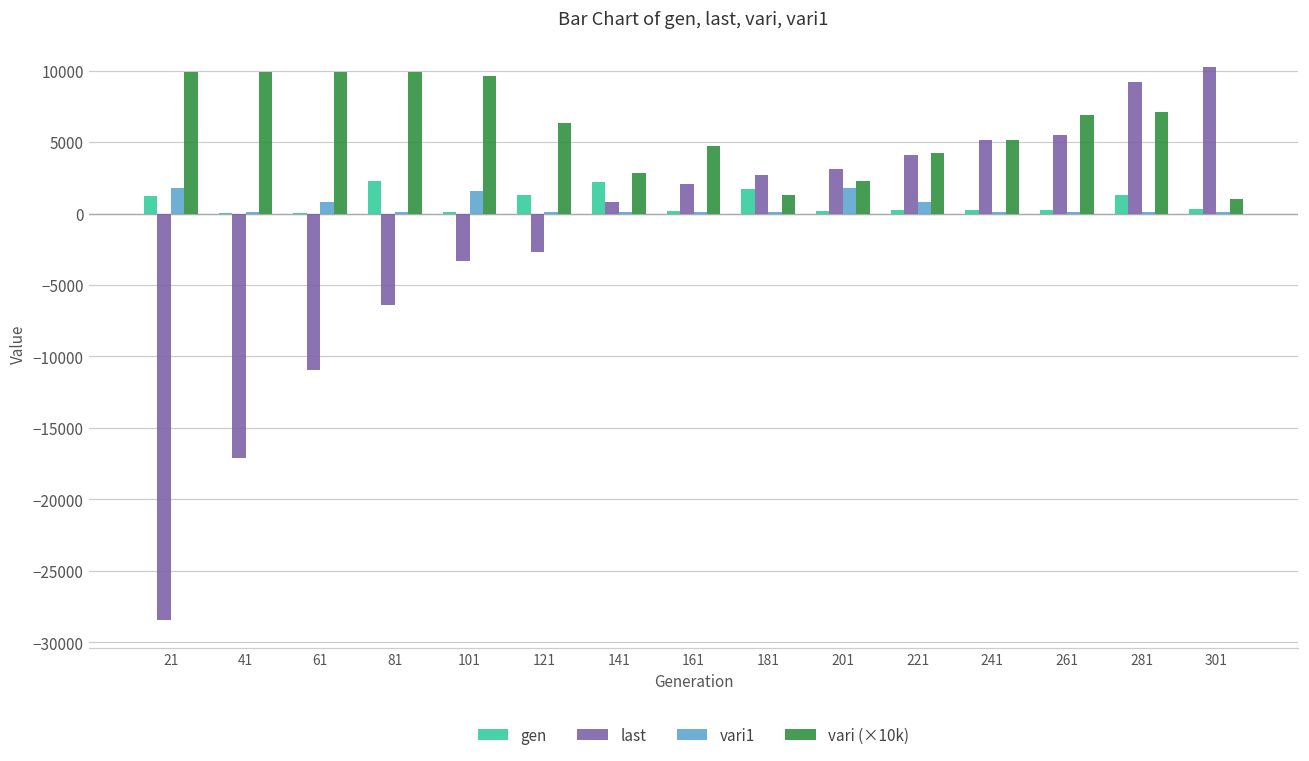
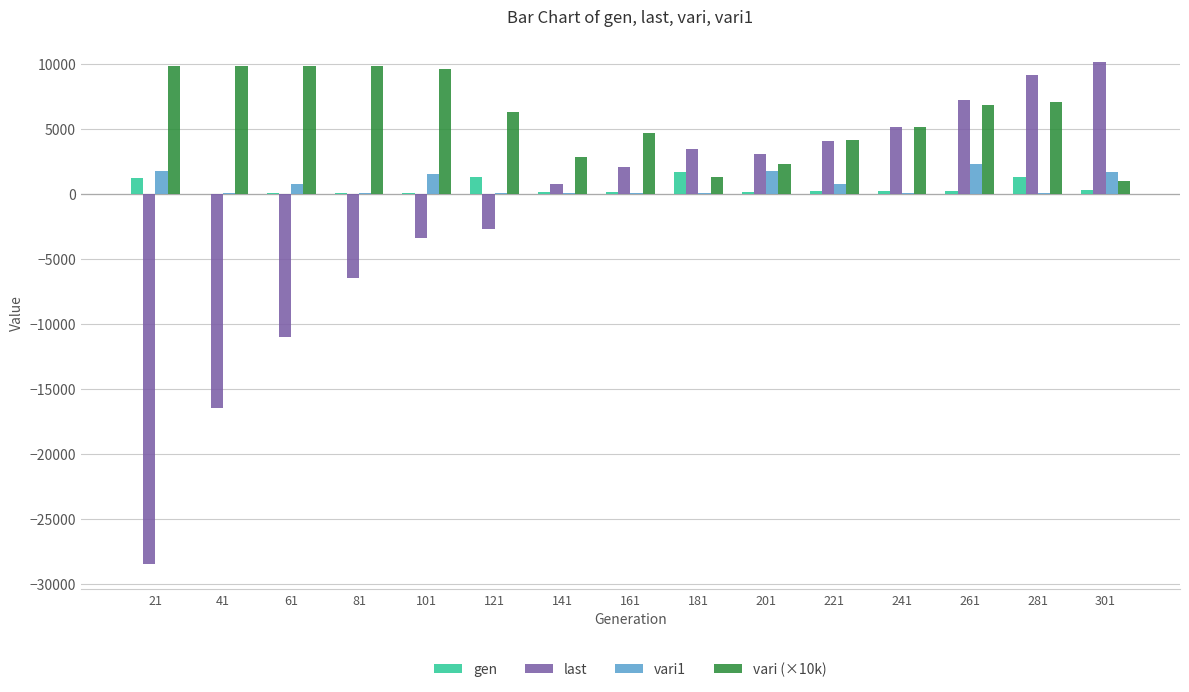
last, 41: -17100 -> -16400
gen, 81: 2300 -> 100
gen, 141: 2200 -> 100
last, 181: 2700 -> 3500
last, 261: 5500 -> 7300
vari1, 261: 100 -> 2300
vari1, 301: 100 -> 1700
